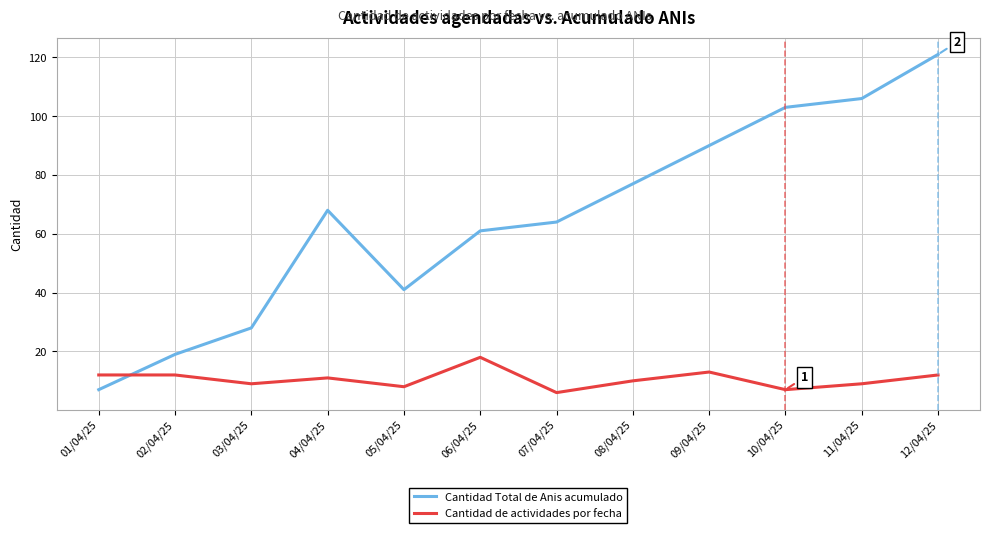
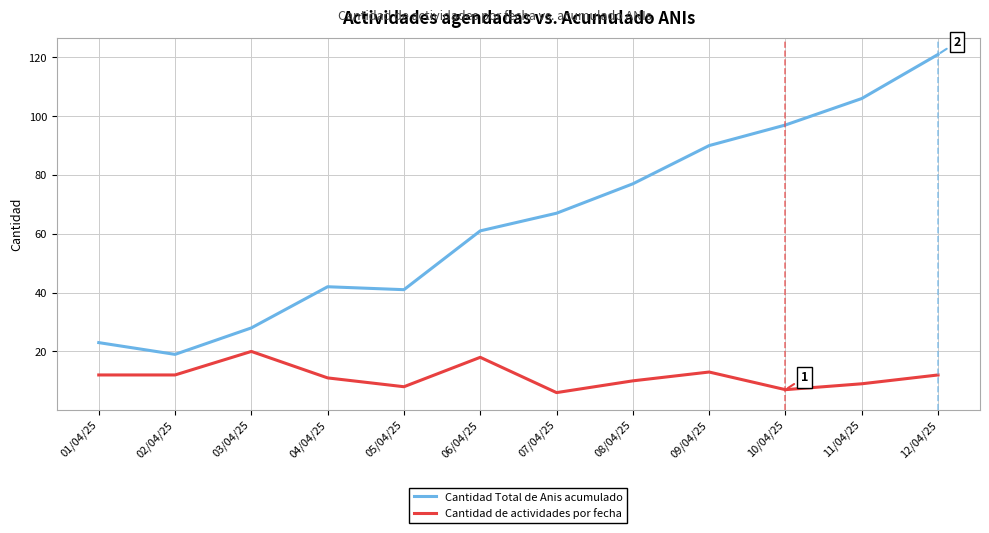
Cantidad Total de Anis acumulado, 01/04/25: 7 -> 23
Cantidad de actividades por fecha, 03/04/25: 9 -> 20
Cantidad Total de Anis acumulado, 04/04/25: 68 -> 42
Cantidad Total de Anis acumulado, 07/04/25: 64 -> 67
Cantidad Total de Anis acumulado, 10/04/25: 103 -> 97
